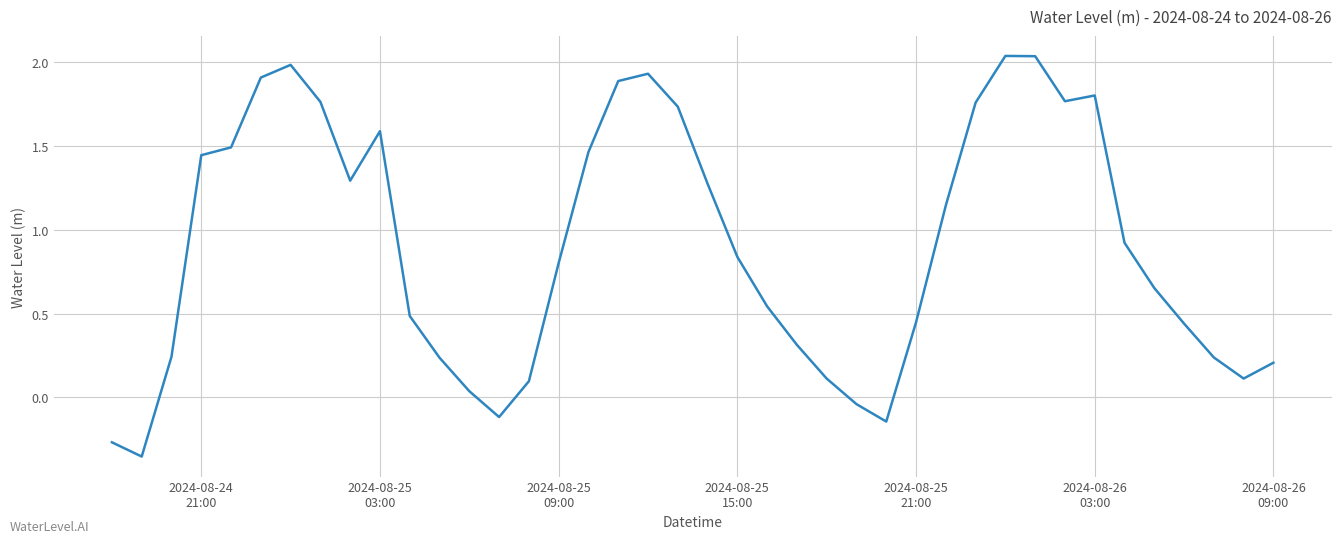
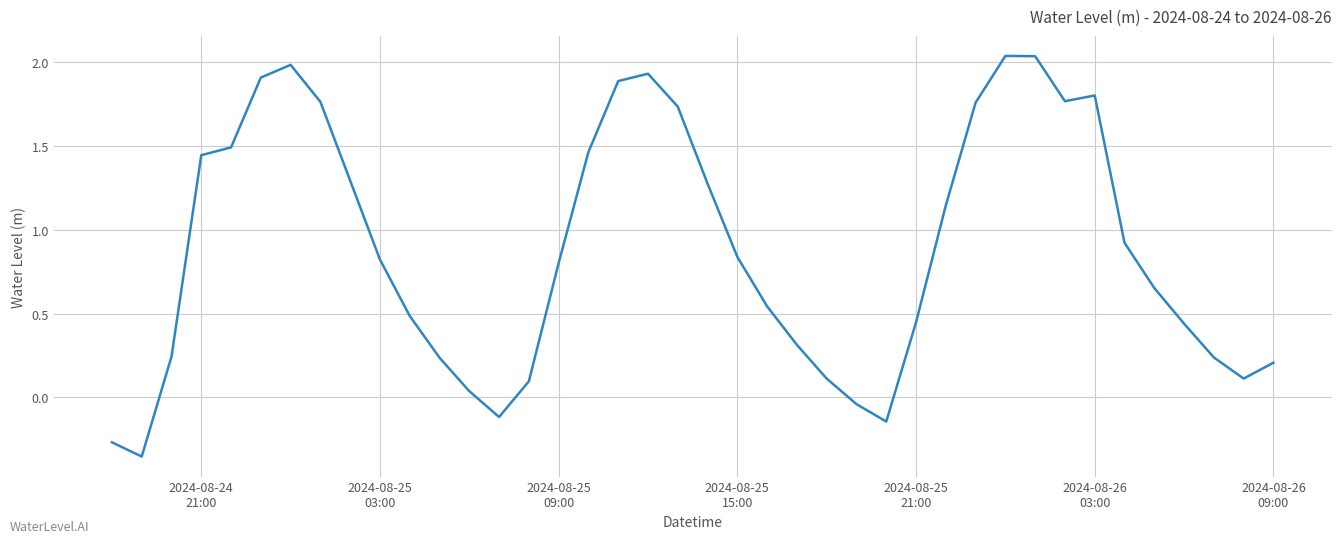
2024-08-25 03:00: 1.59 -> 0.82
